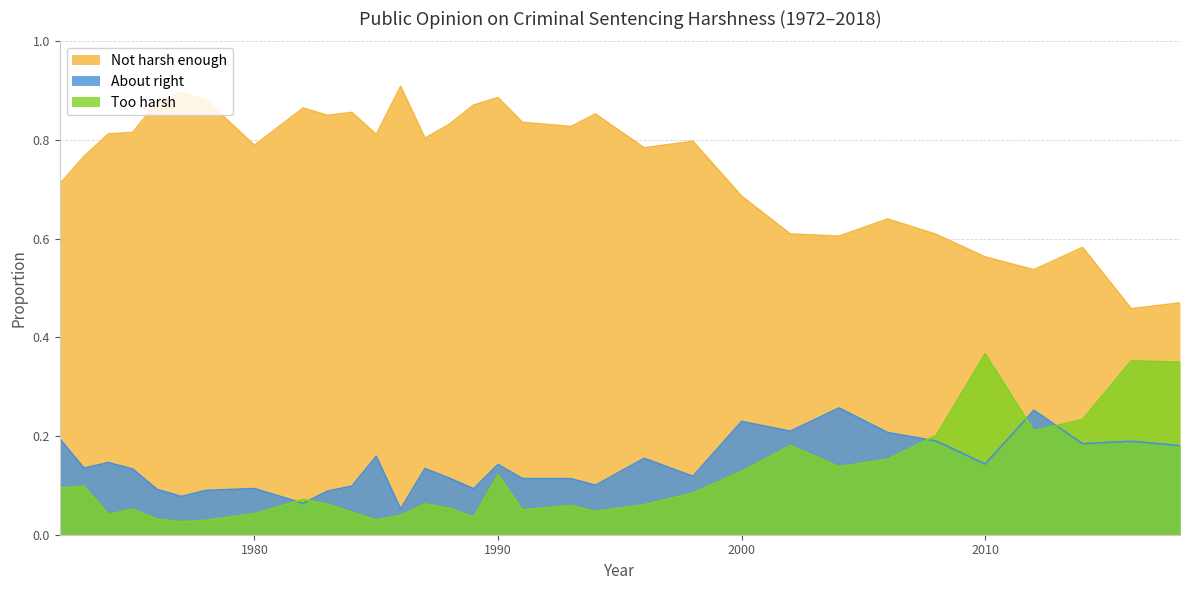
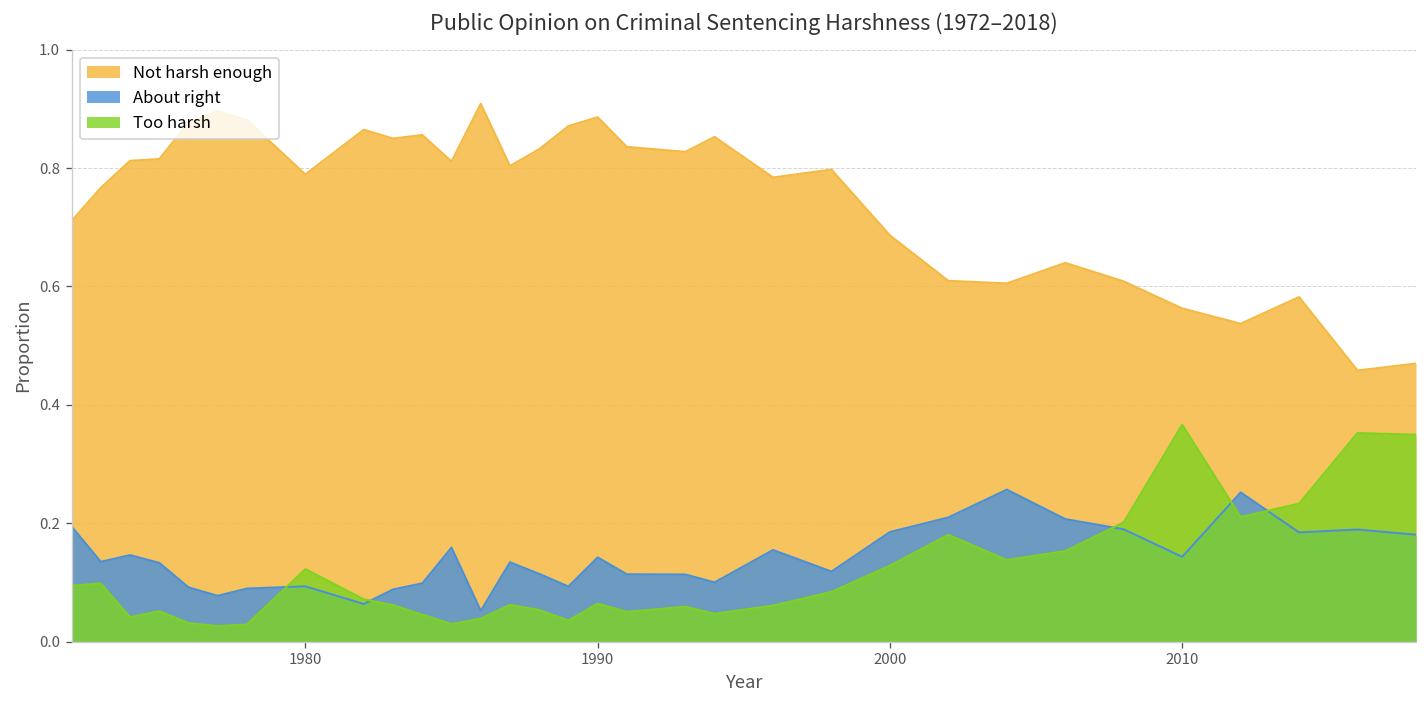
Too harsh, 1980: 0.04 -> 0.12
Too harsh, 1990: 0.12 -> 0.06
About right, 2000: 0.23 -> 0.19
